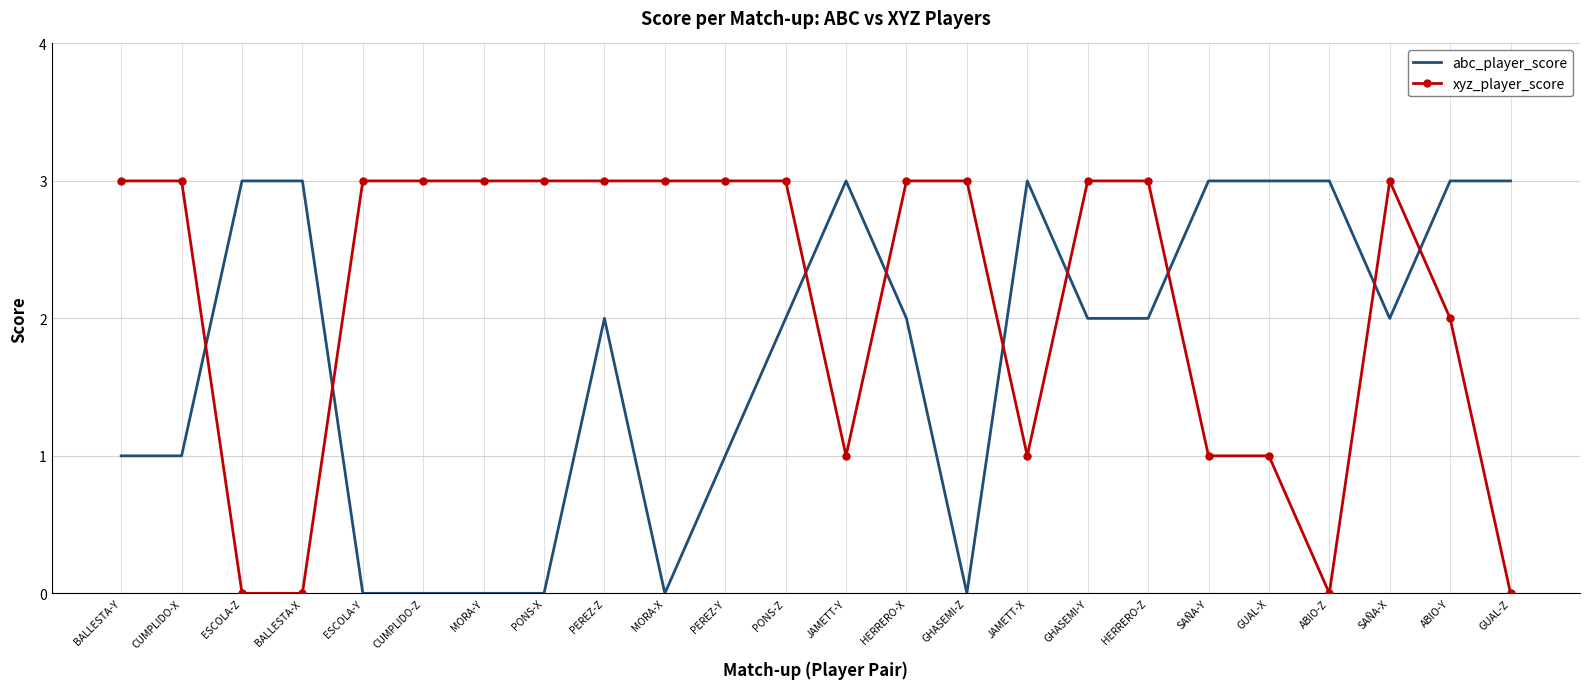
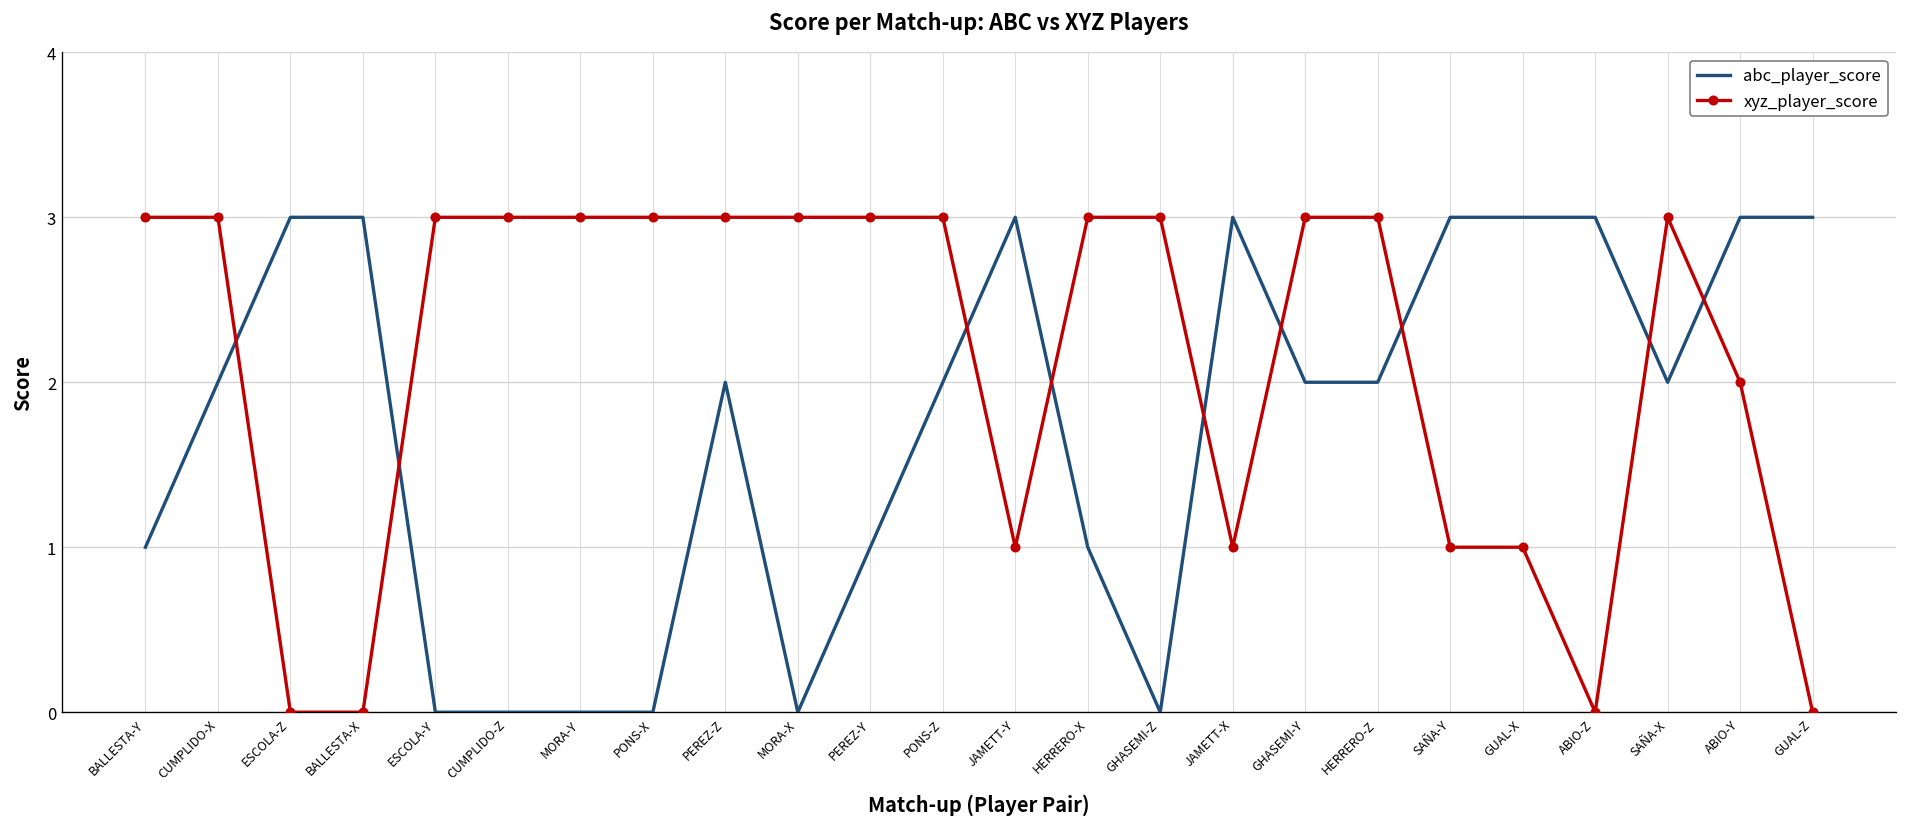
abc_player_score, CUMPLIDO-X: 1 -> 2
abc_player_score, HERRERO-X: 2 -> 1
